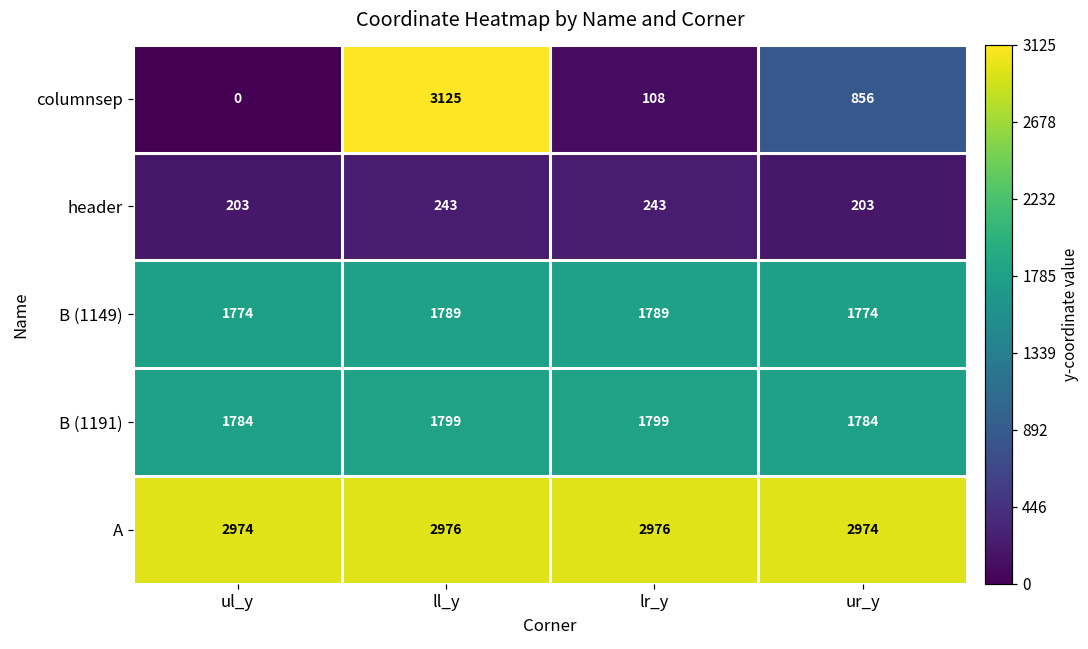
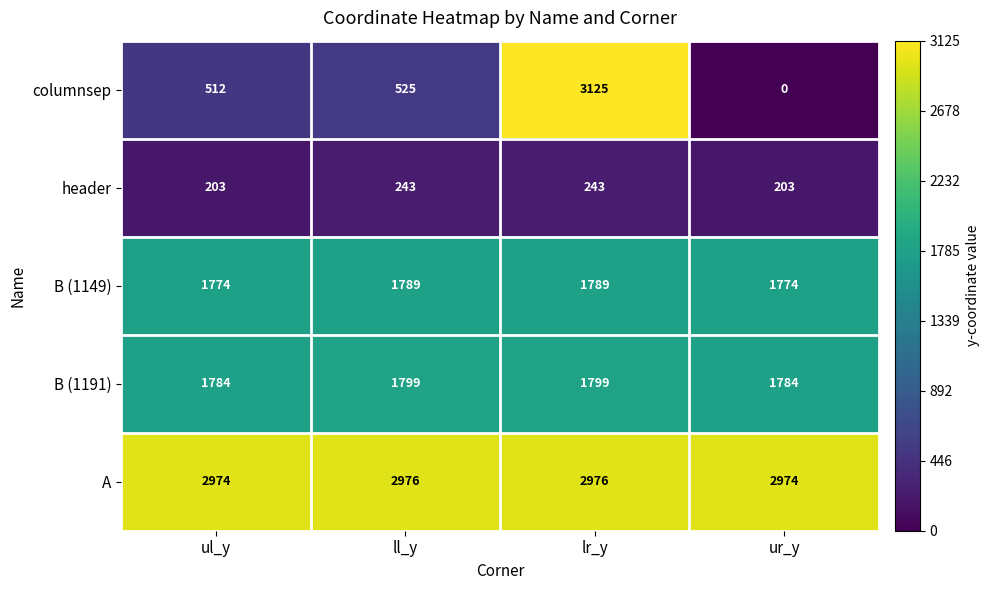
columnsep, ul_y: 0 -> 512
columnsep, ll_y: 3125 -> 525
columnsep, lr_y: 108 -> 3125
columnsep, ur_y: 856 -> 0
